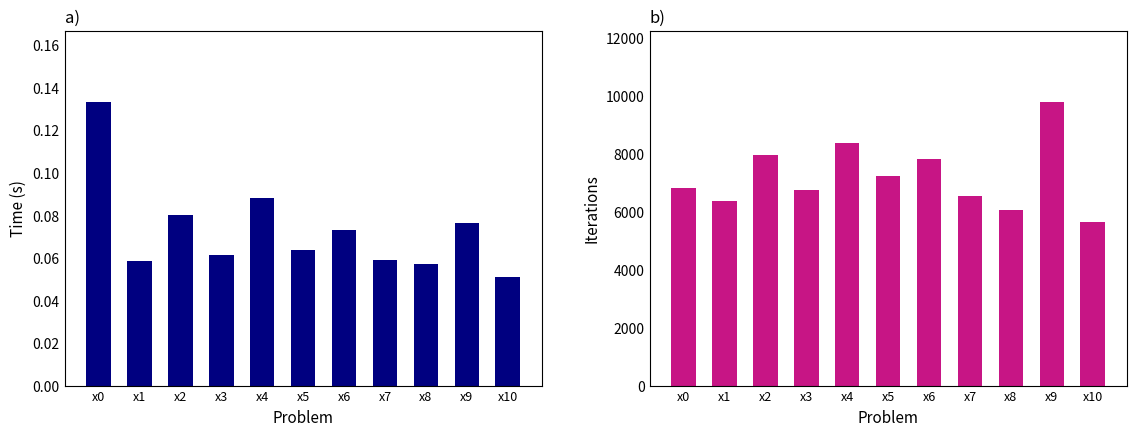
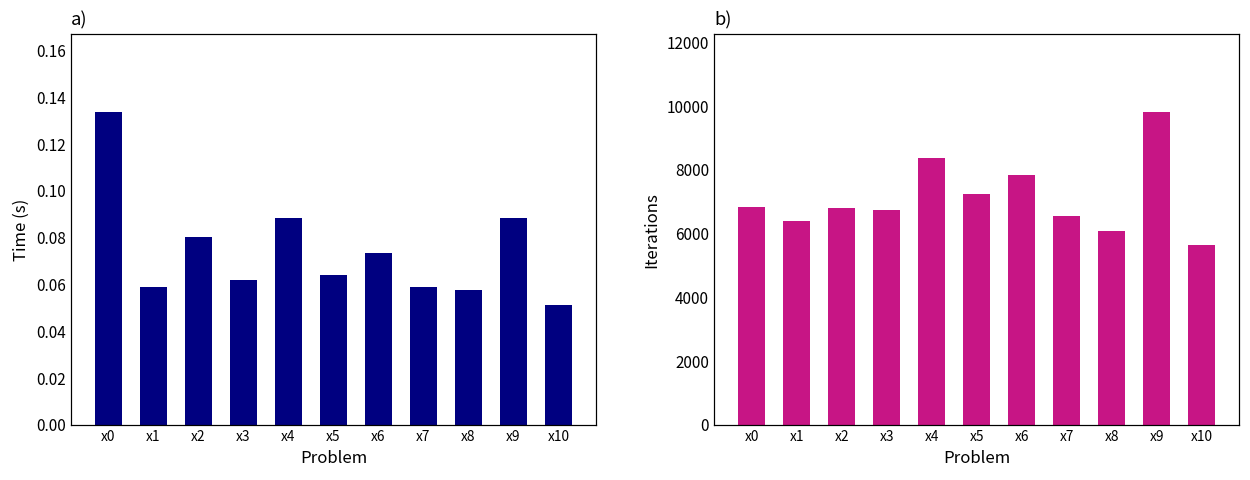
a), x9: 0.076 -> 0.088
b), x2: 8000 -> 6800
